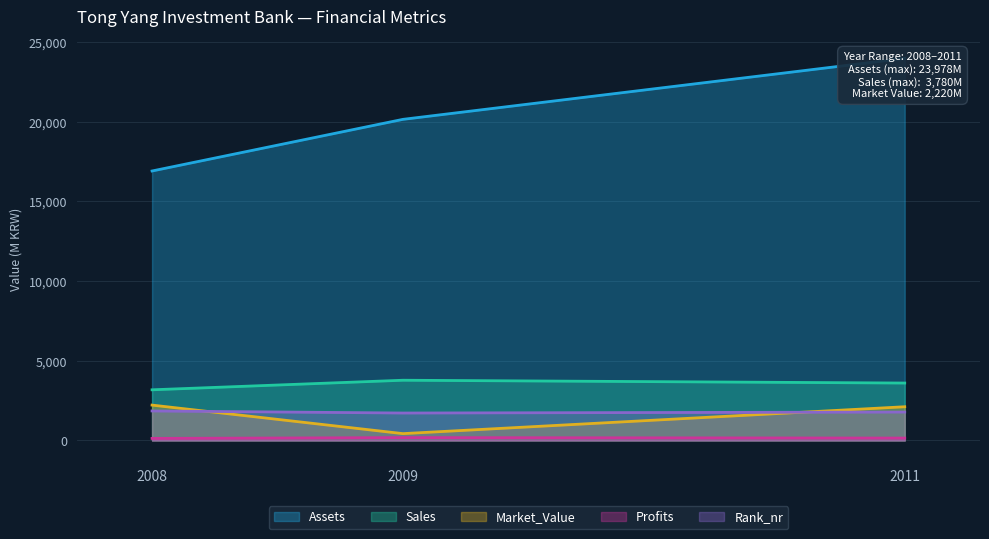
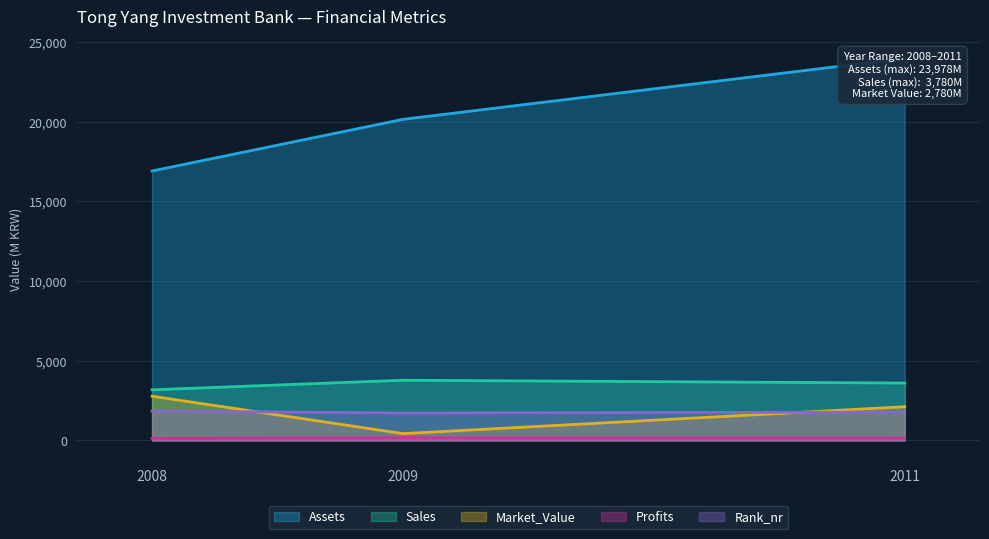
Market_Value, 2008: 2,220M -> 2,780M
